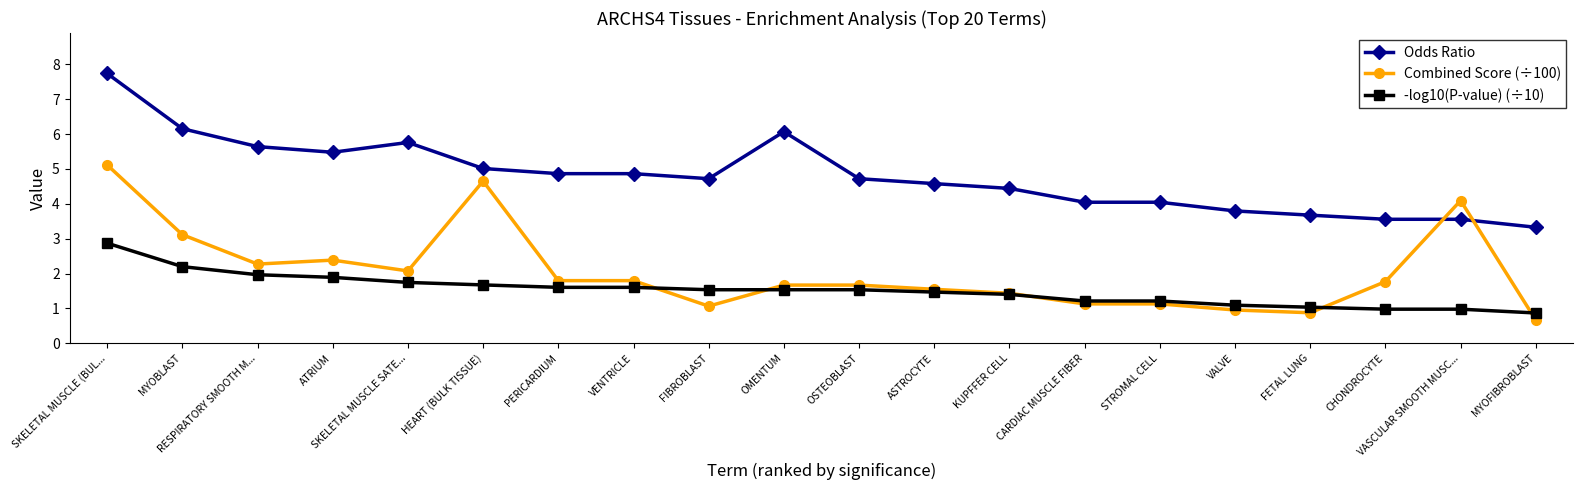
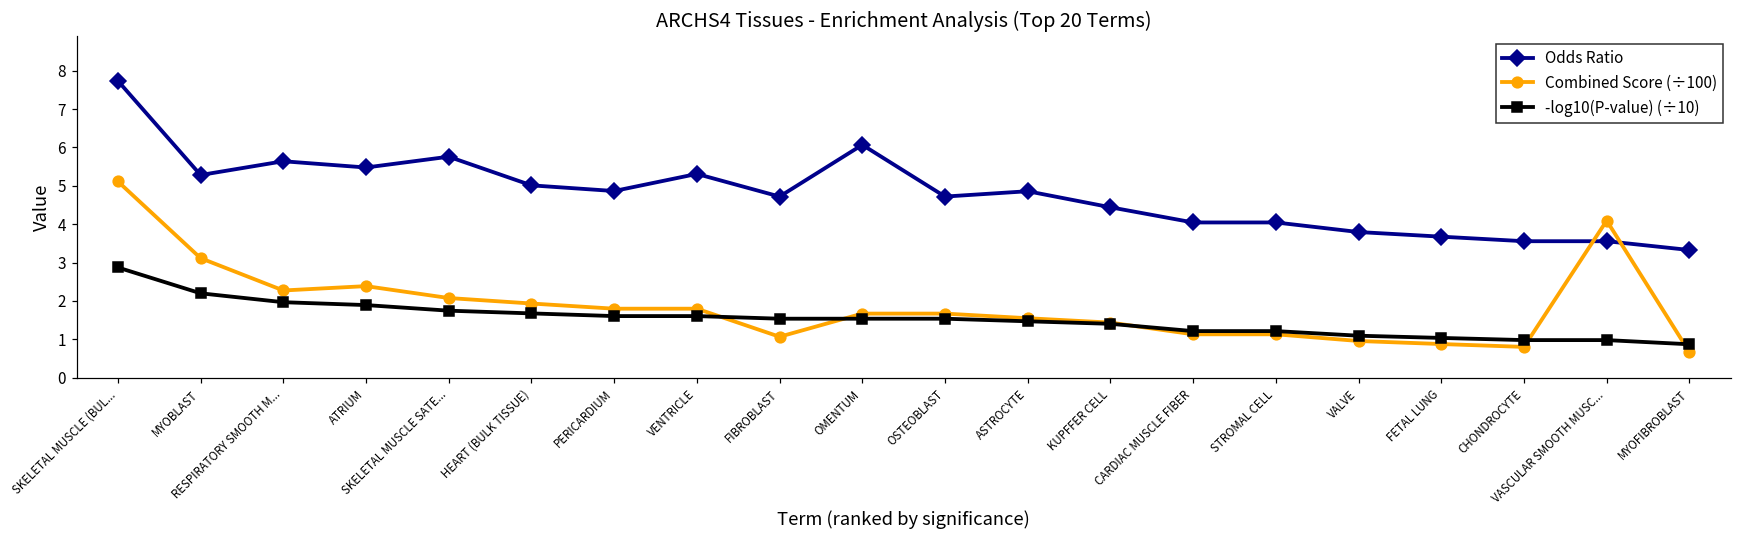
Odds Ratio, MYOBLAST: 6.2 -> 5.3
Combined Score (÷100), HEART (BULK TISSUE): 4.7 -> 1.9
Odds Ratio, VENTRICLE: 4.9 -> 5.3
Odds Ratio, ASTROCYTE: 4.6 -> 4.9
Combined Score (÷100), CHONDROCYTE: 1.8 -> 0.8
